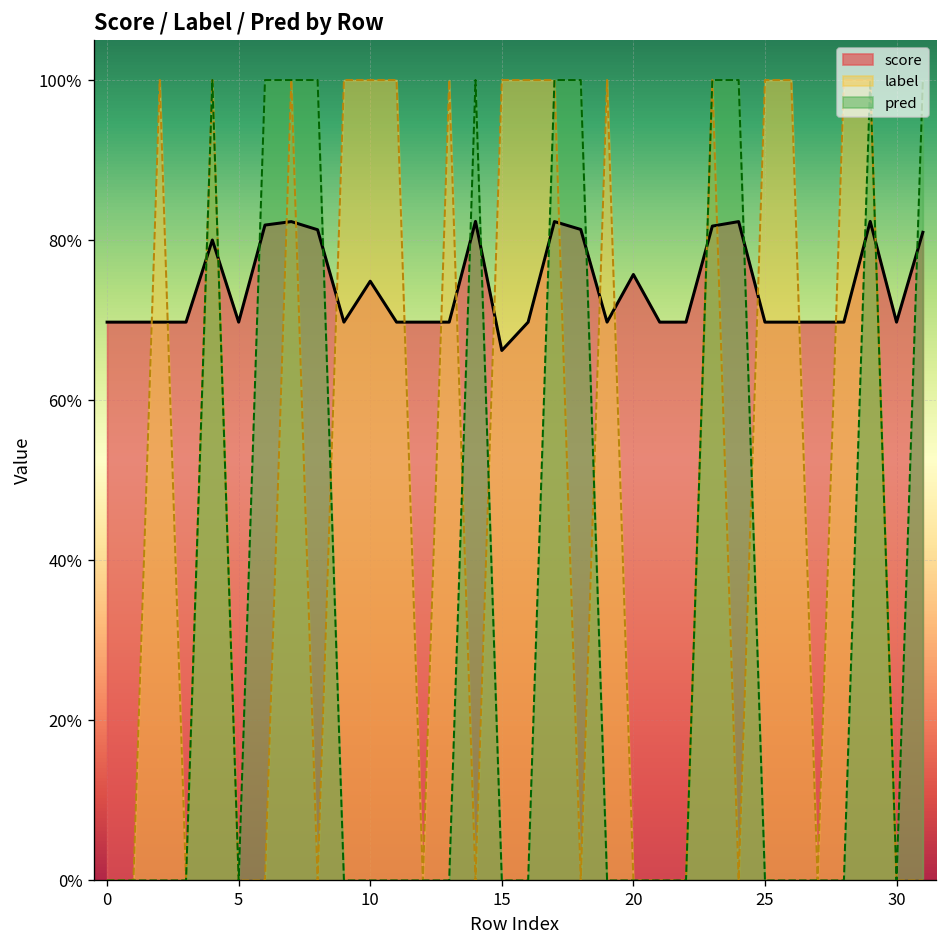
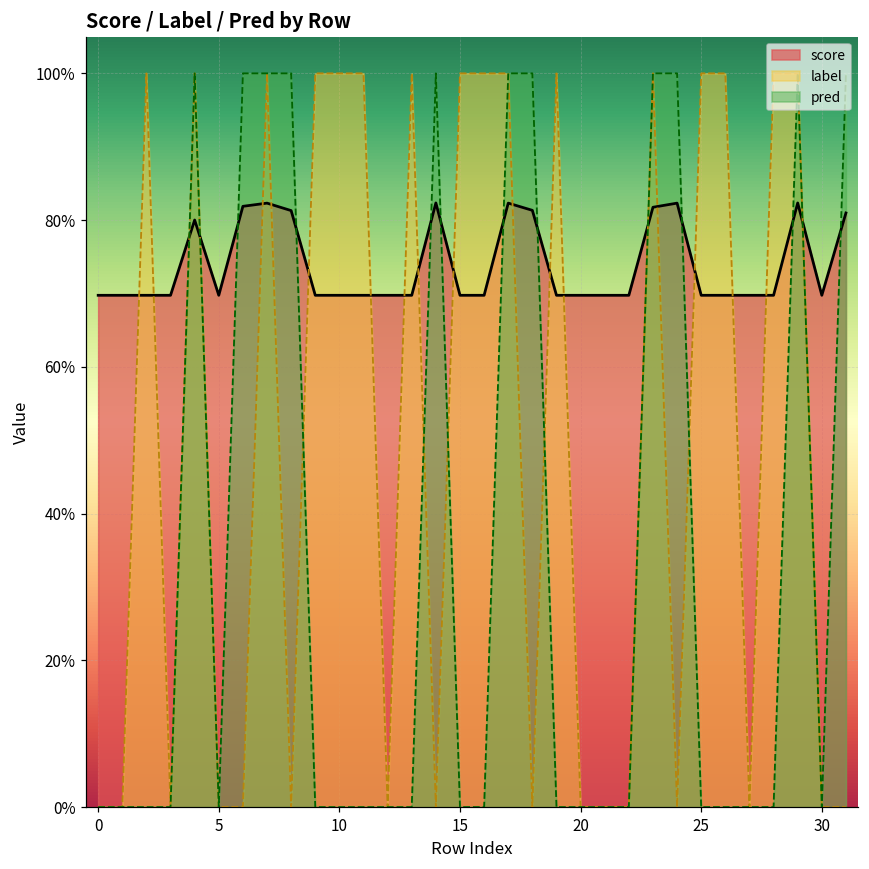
score, 10: 75% -> 70%
score, 15: 66% -> 70%
score, 20: 76% -> 70%
